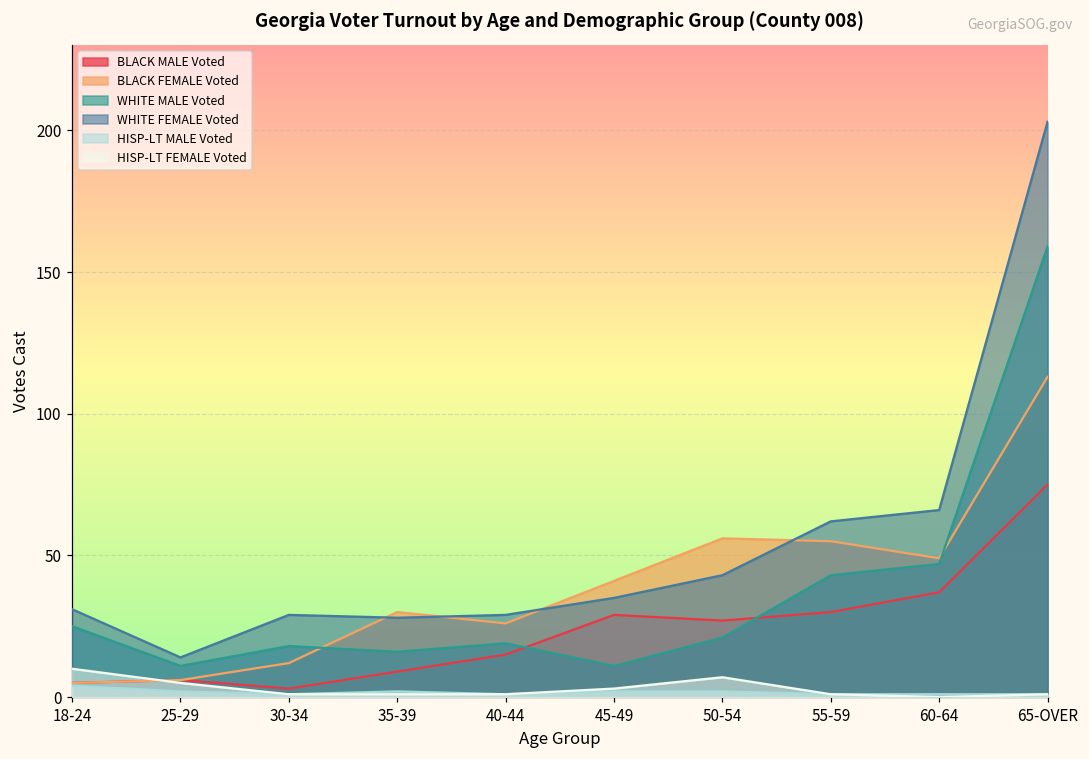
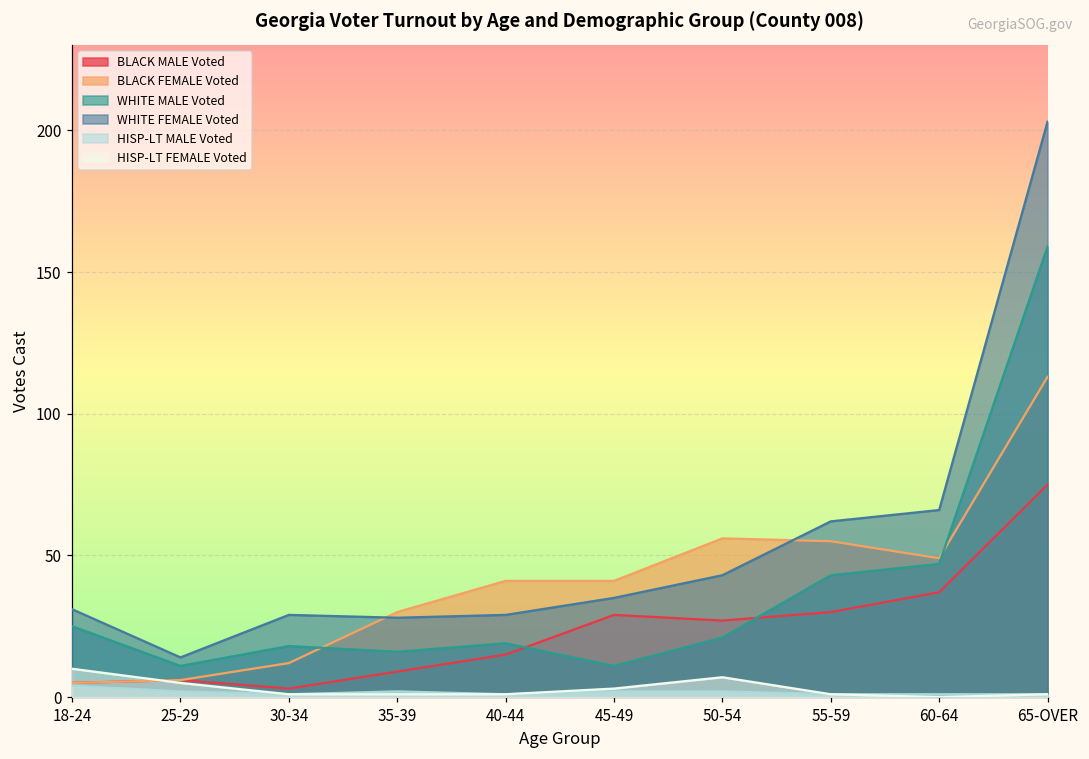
BLACK FEMALE Voted, 40-44: 26 -> 41
